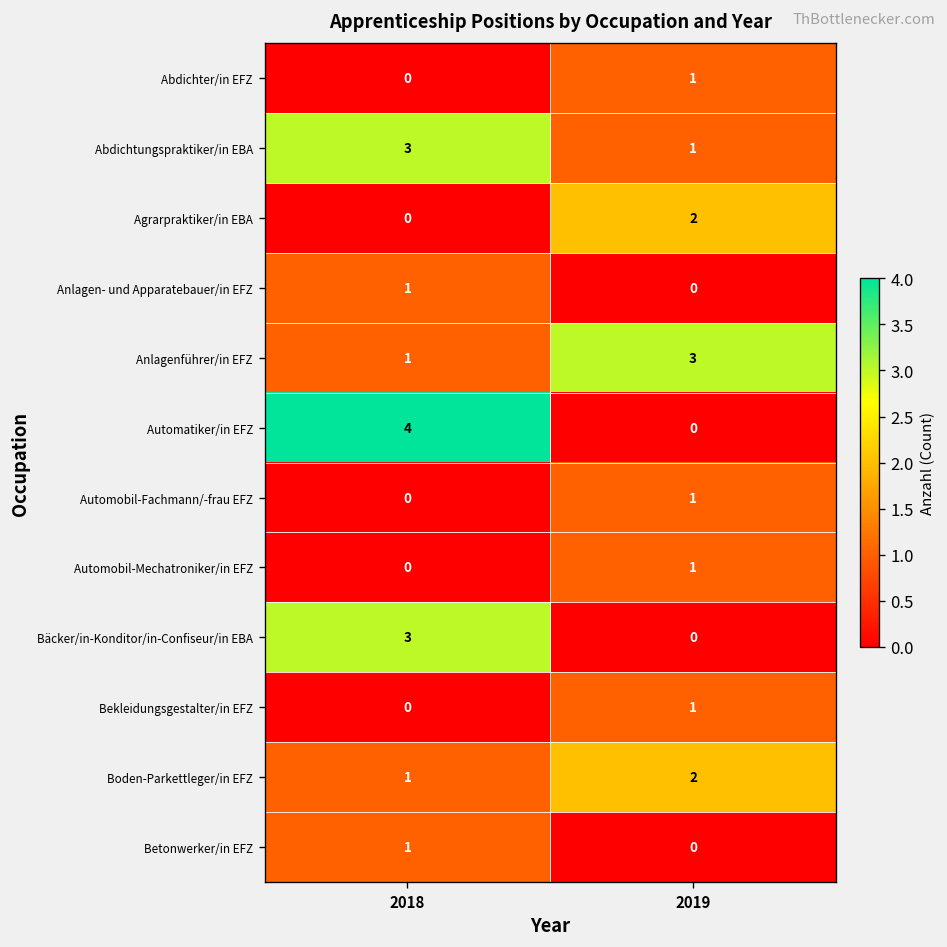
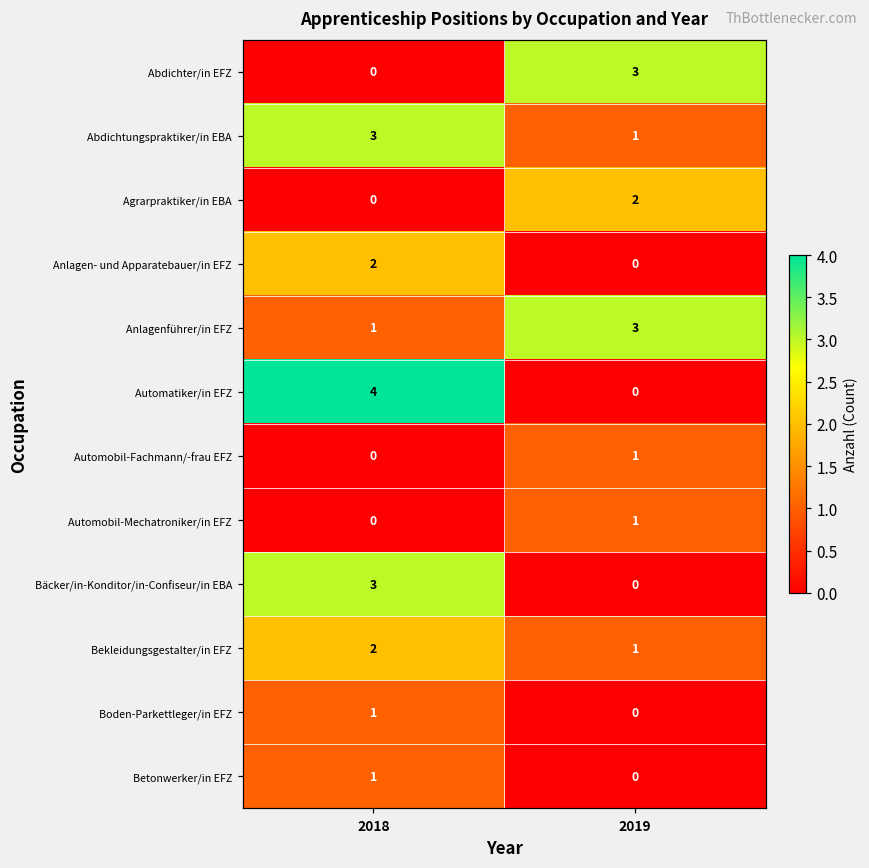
Abdichter/in EFZ, 2019: 1 -> 3
Anlagen- und Apparatebauer/in EFZ, 2018: 1 -> 2
Bekleidungsgestalter/in EFZ, 2018: 0 -> 2
Boden-Parkettleger/in EFZ, 2019: 2 -> 0
